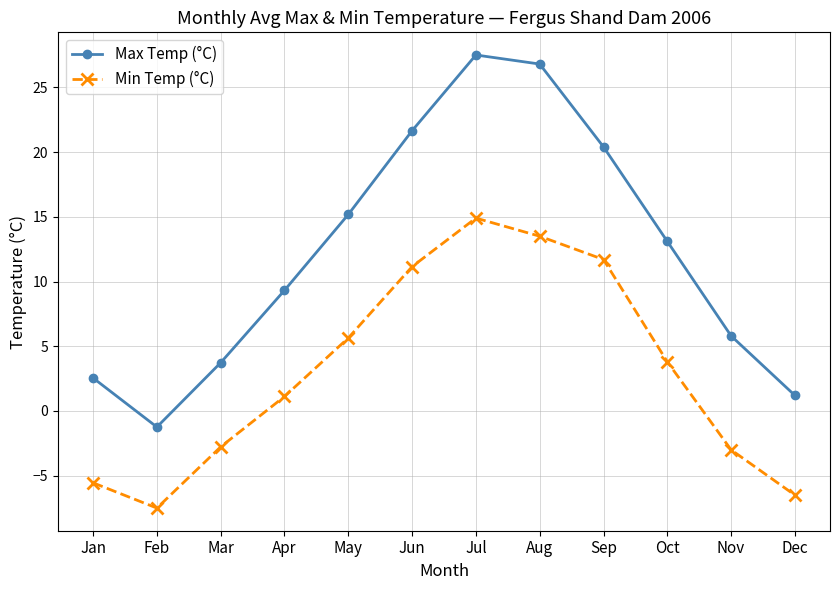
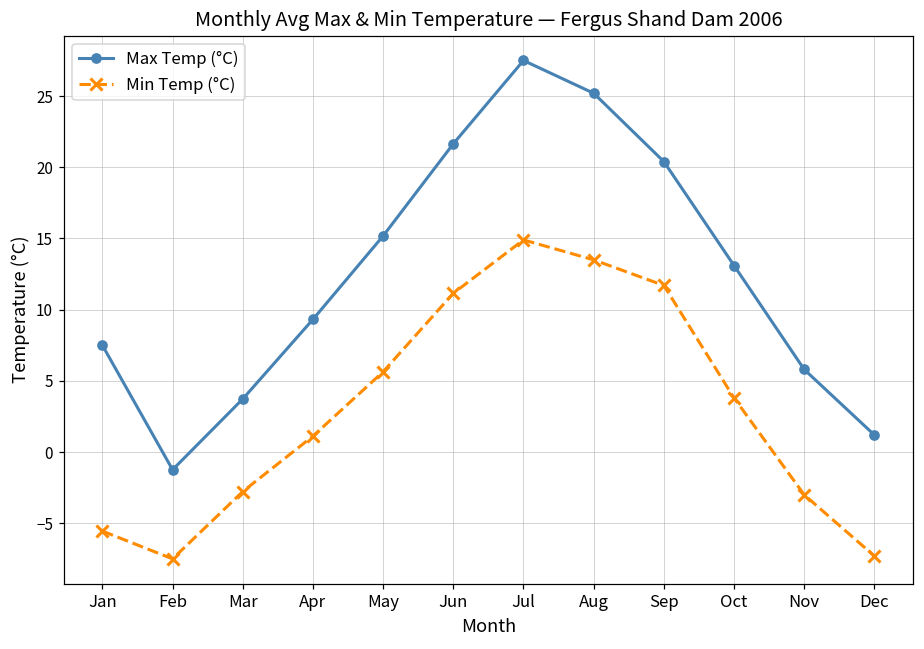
Max Temp (°C), Jan: 2.6 -> 7.5
Max Temp (°C), Aug: 26.8 -> 25.2
Min Temp (°C), Dec: -6.5 -> -7.3
